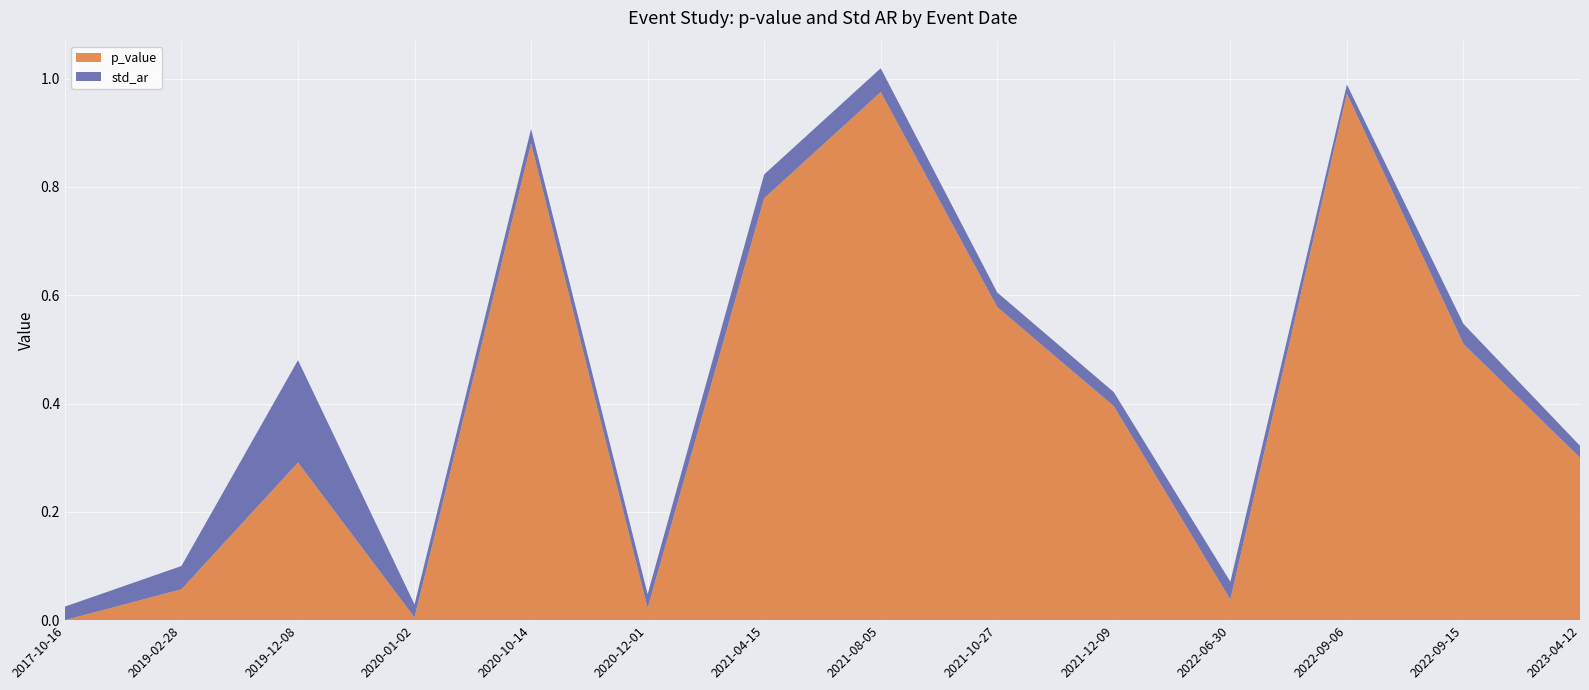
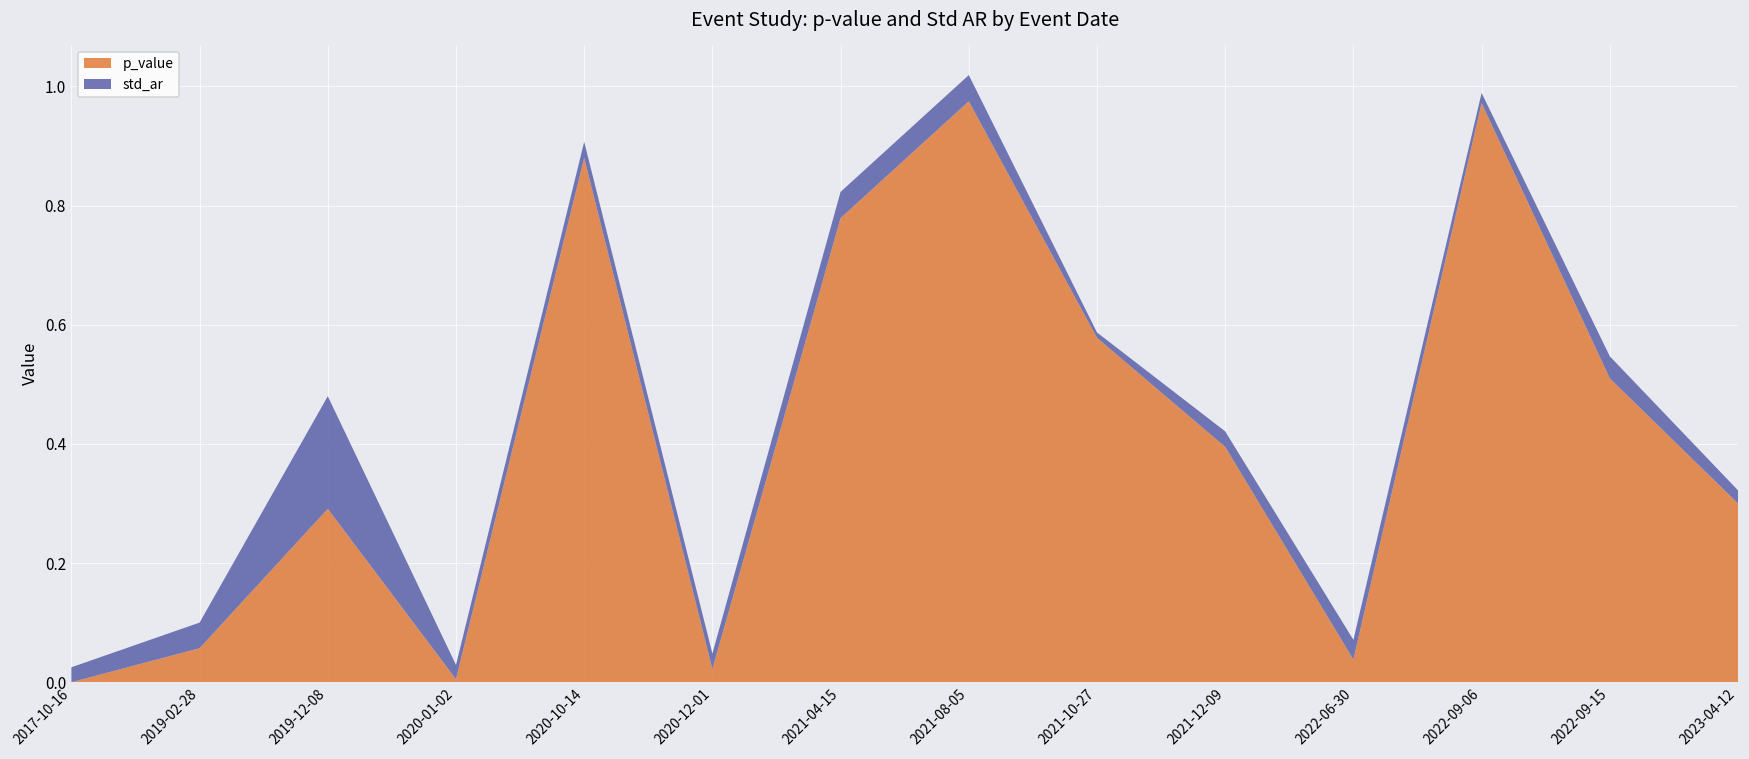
std_ar, 2021-10-27: 0.03 -> 0.01
